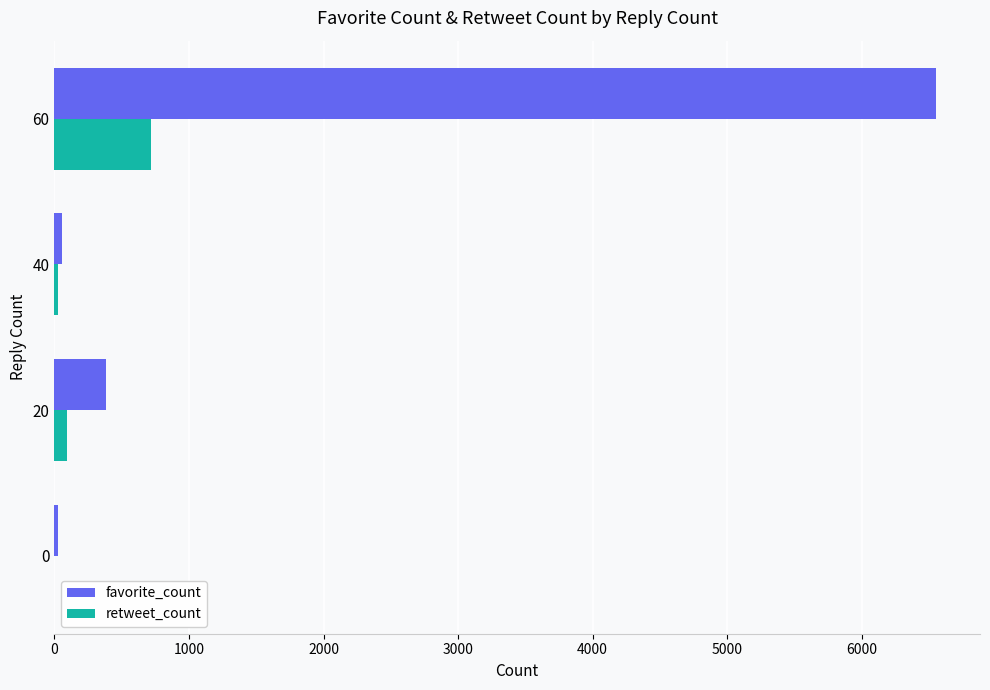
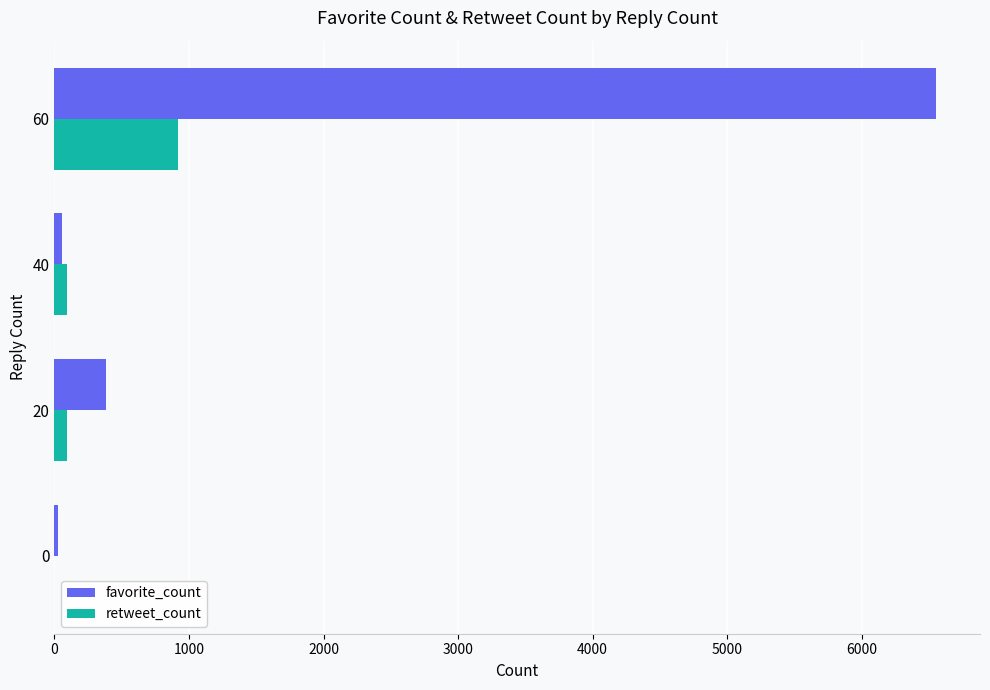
retweet_count, 60: 720 -> 920
retweet_count, 40: 20 -> 90
